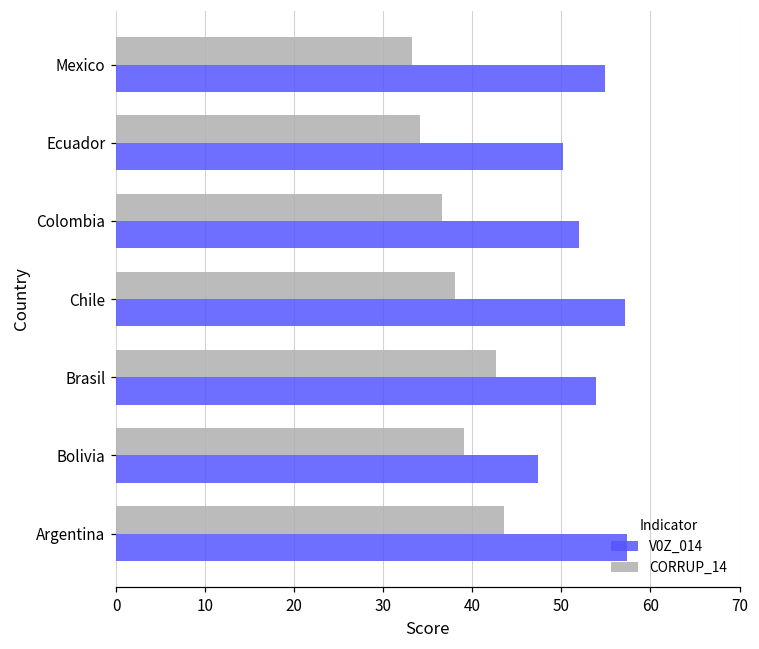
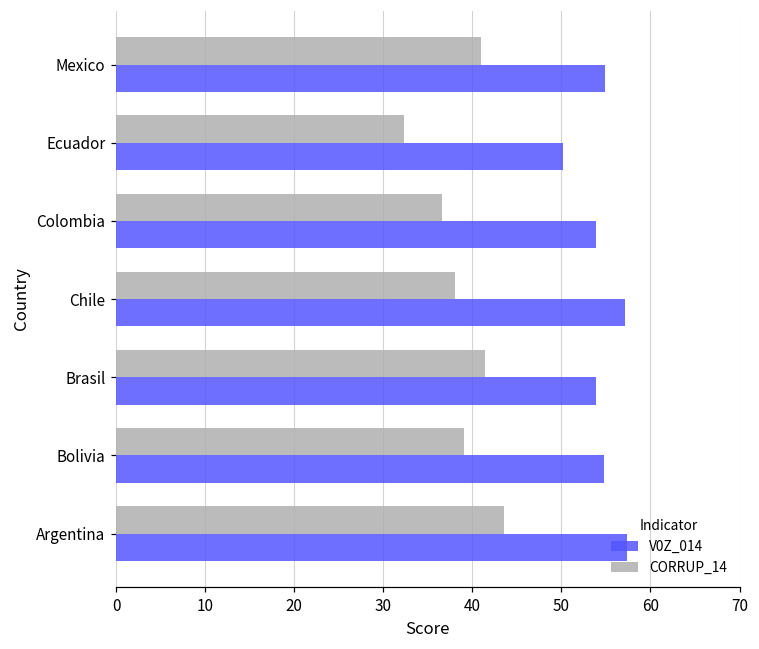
CORRUP_14, Mexico: 33 -> 41
CORRUP_14, Ecuador: 34 -> 32
V0Z_014, Colombia: 52 -> 54
CORRUP_14, Brasil: 43 -> 41
V0Z_014, Bolivia: 47 -> 55
